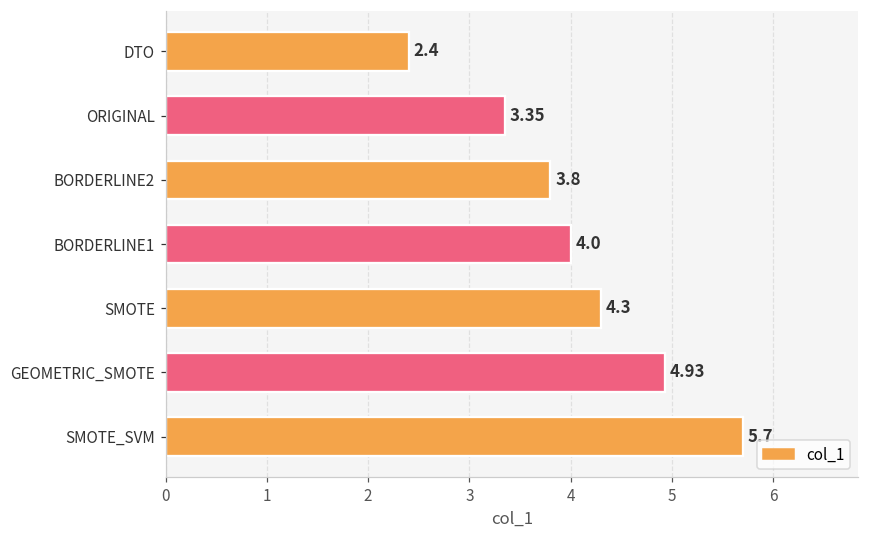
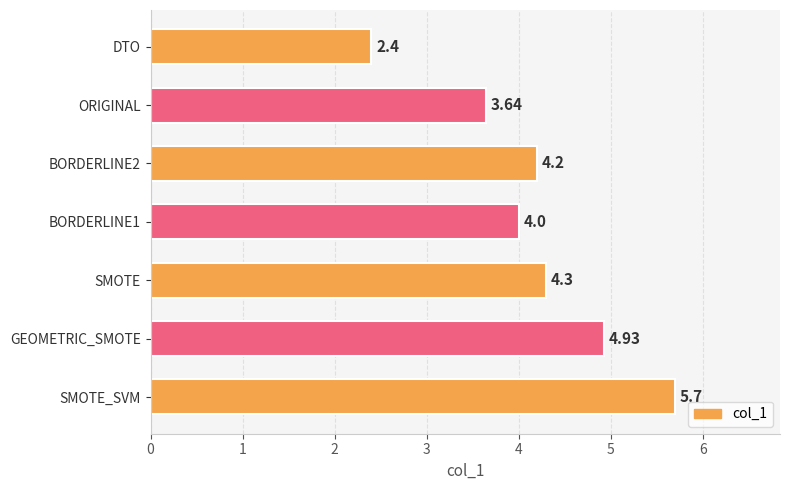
ORIGINAL: 3.35 -> 3.64
BORDERLINE2: 3.8 -> 4.2
